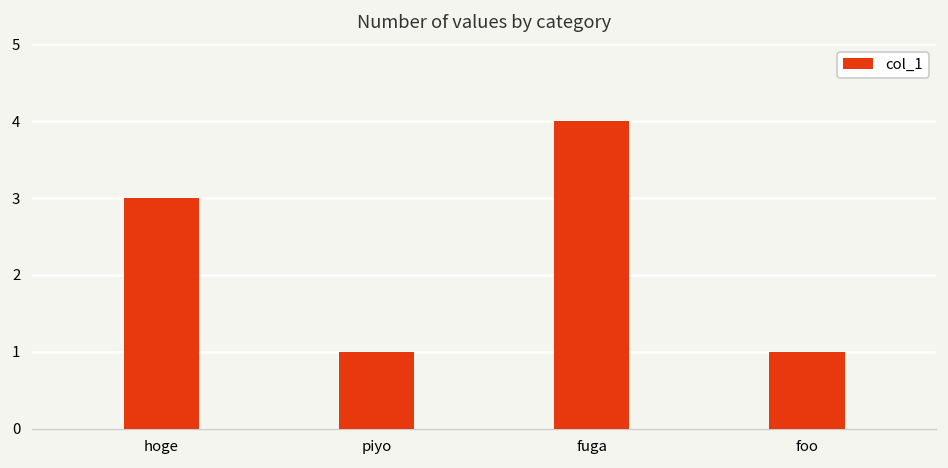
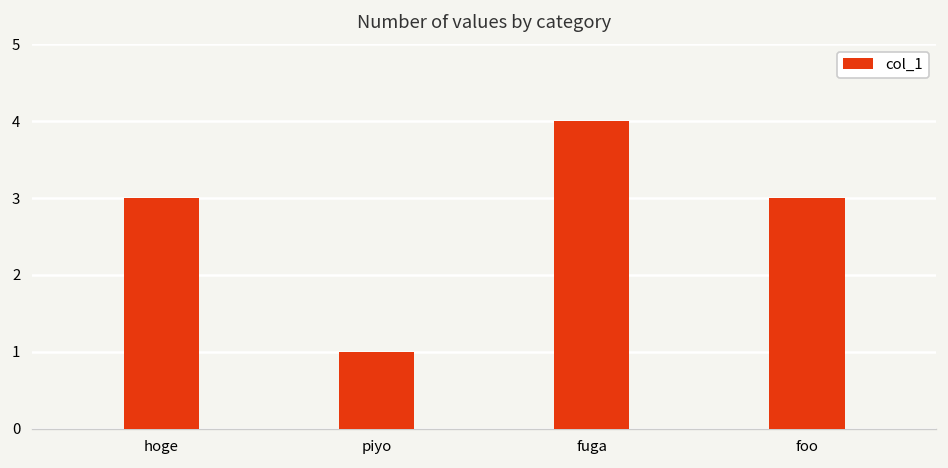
foo: 1 -> 3
